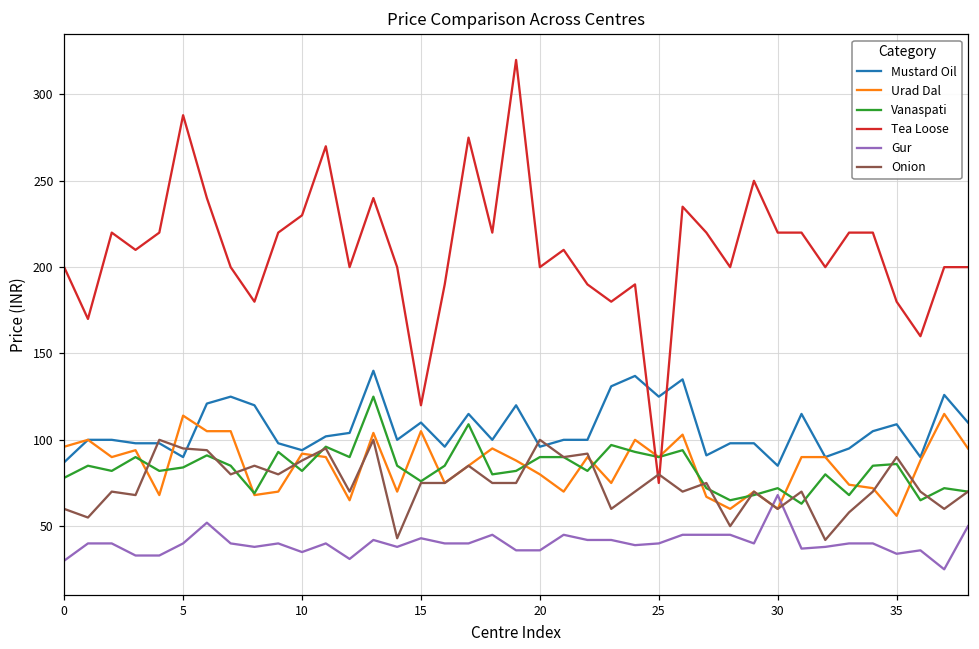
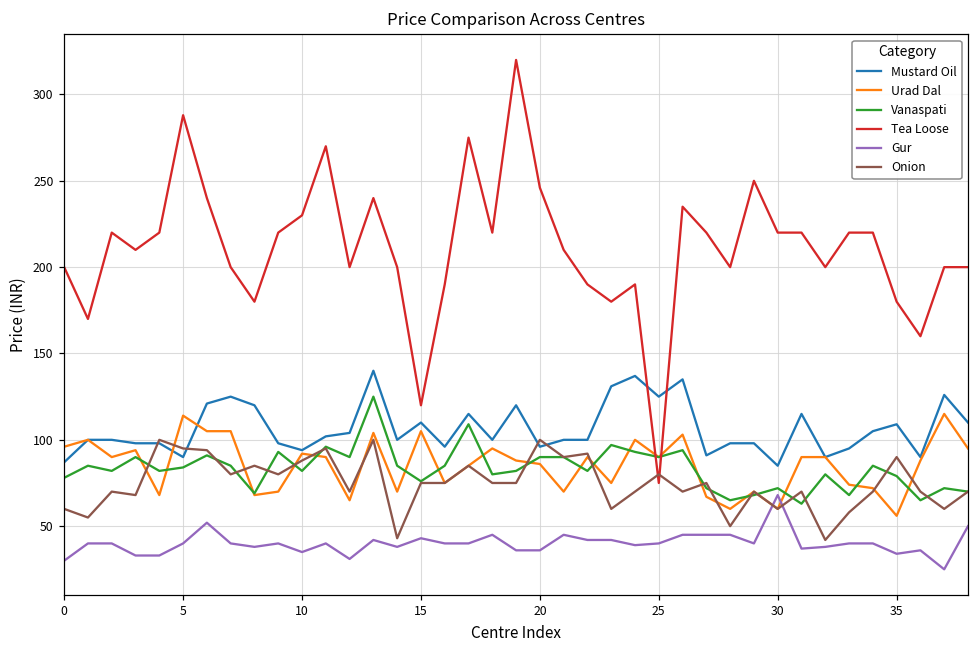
Urad Dal, 20: 80 -> 86
Tea Loose, 20: 200 -> 246
Vanaspati, 35: 86 -> 79
